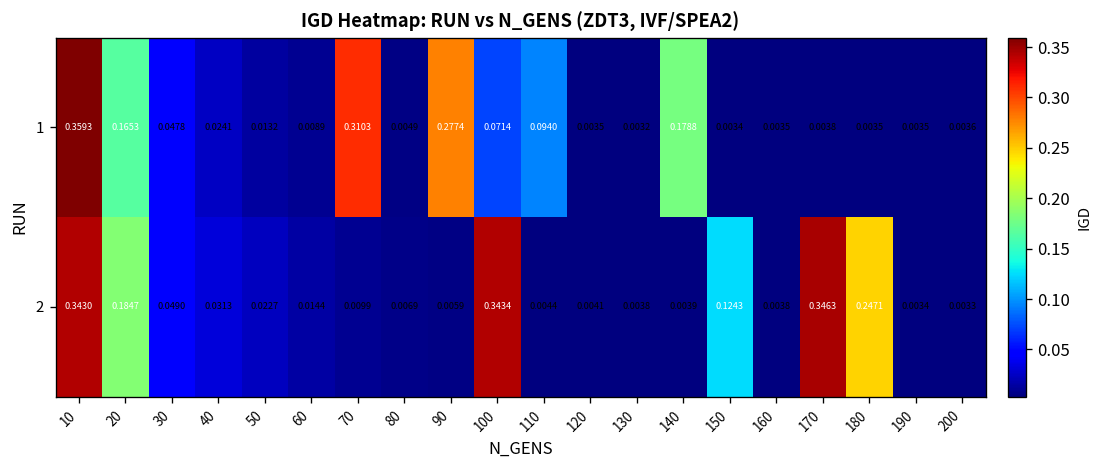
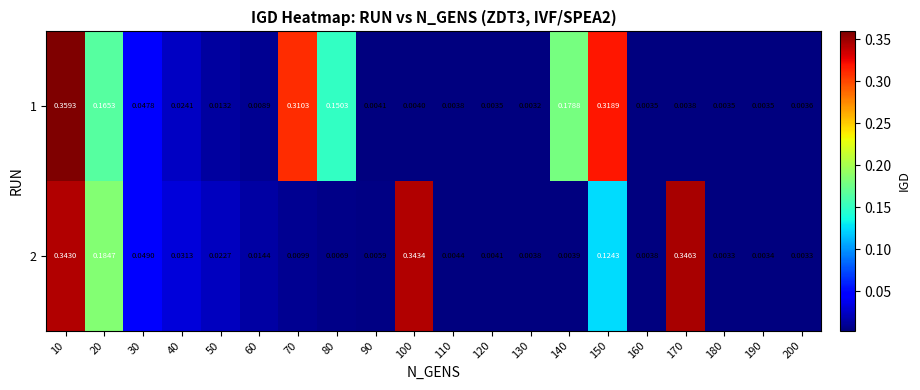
1, 80: 0.0049 -> 0.1503
1, 90: 0.2774 -> 0.0041
1, 100: 0.0714 -> 0.0040
1, 110: 0.0940 -> 0.0038
1, 150: 0.0034 -> 0.3189
2, 180: 0.2471 -> 0.0033
